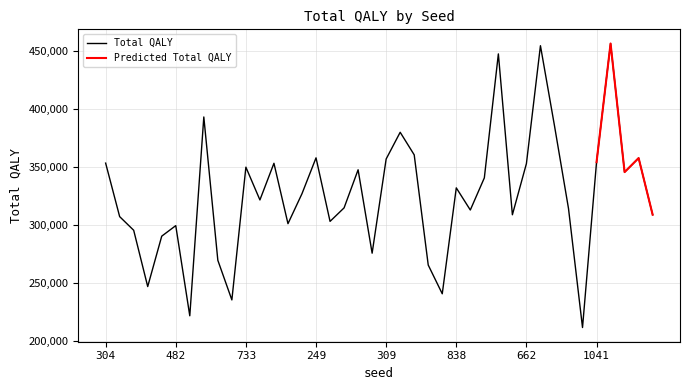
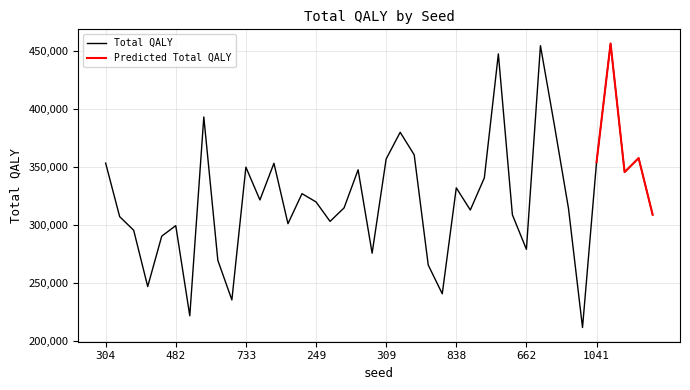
Total QALY, 249: 358,000 -> 320,000
Total QALY, 662: 353,000 -> 279,000
